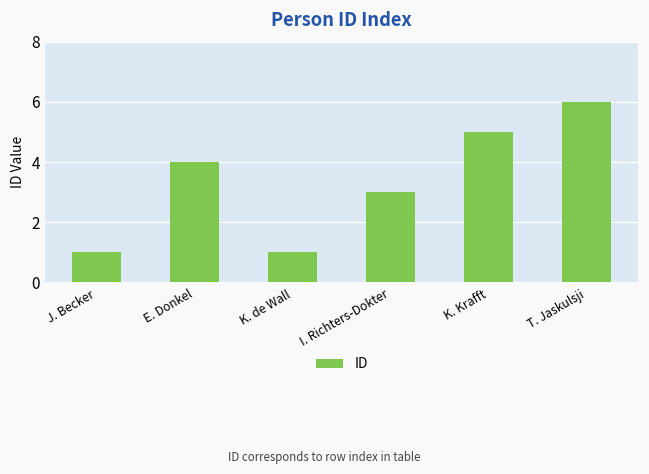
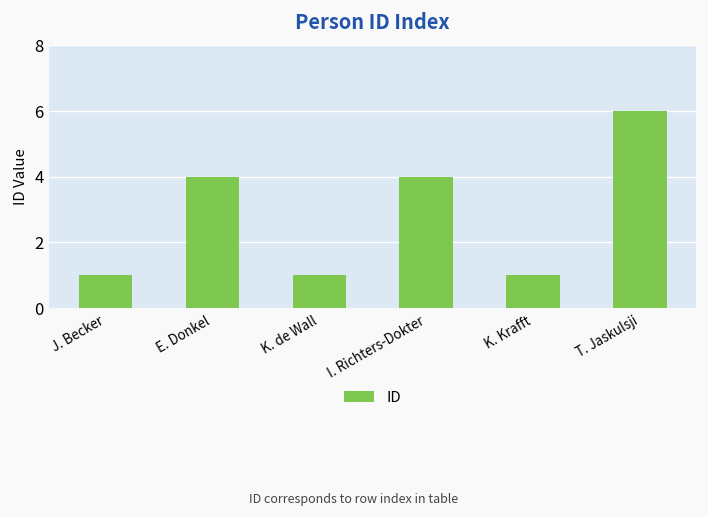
I. Richters-Dokter: 3 -> 4
K. Krafft: 5 -> 1
